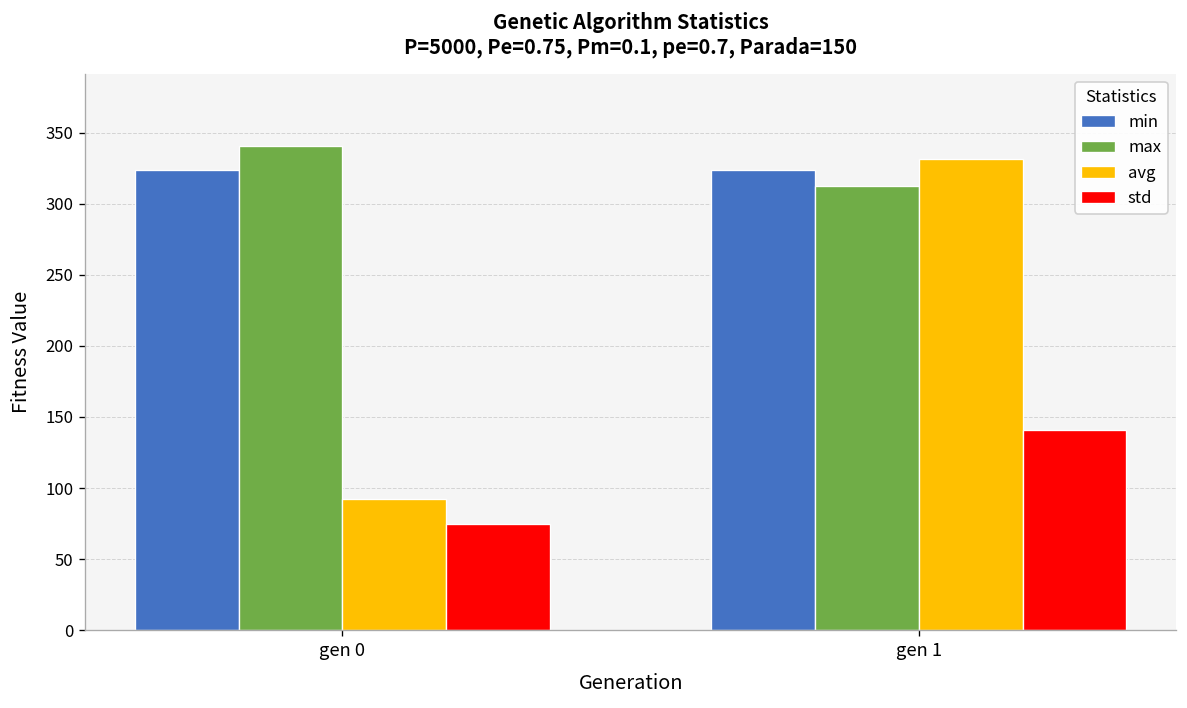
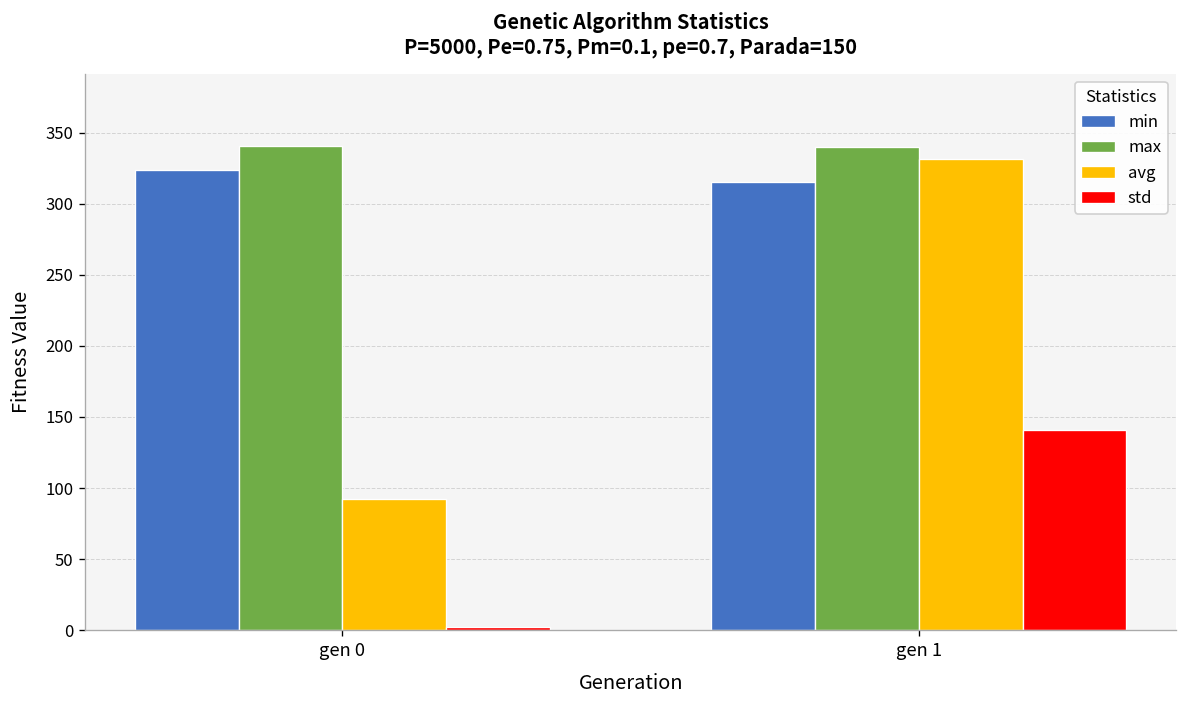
std, gen 0: 75 -> 2
min, gen 1: 323 -> 315
max, gen 1: 312 -> 340
